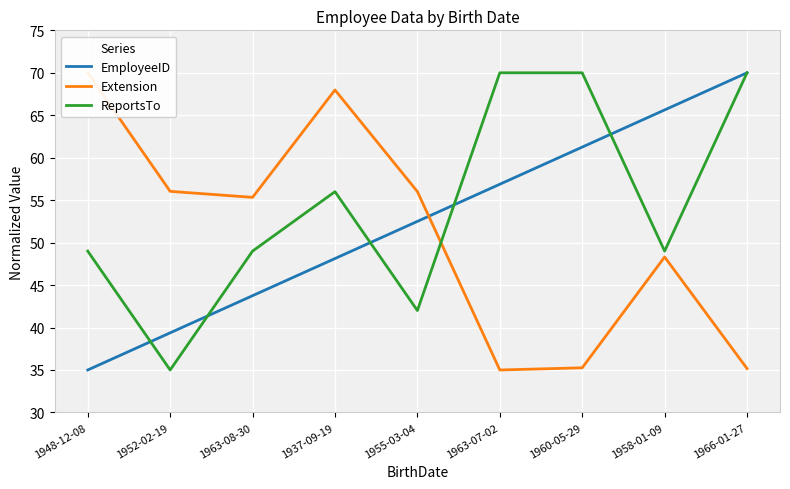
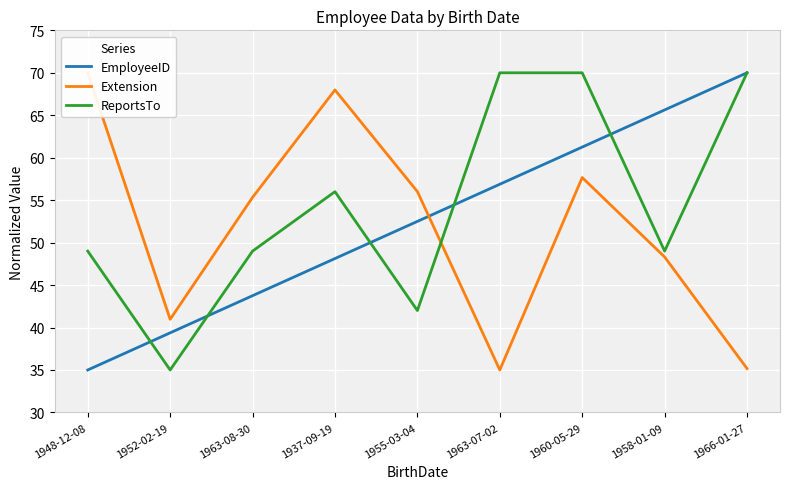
Extension, 1952-02-19: 56 -> 41
Extension, 1960-05-29: 35 -> 58
